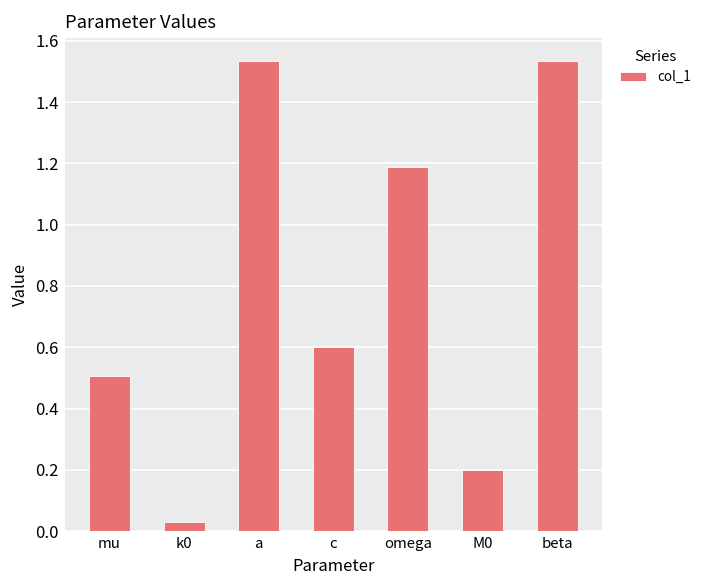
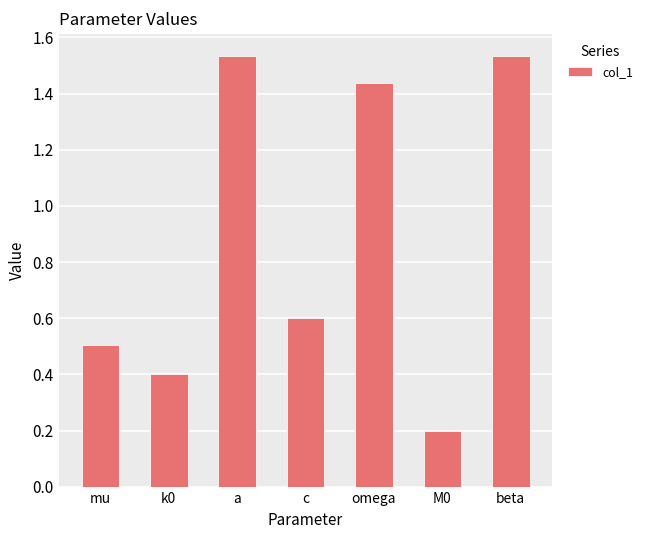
k0: 0.03 -> 0.40
omega: 1.19 -> 1.44
